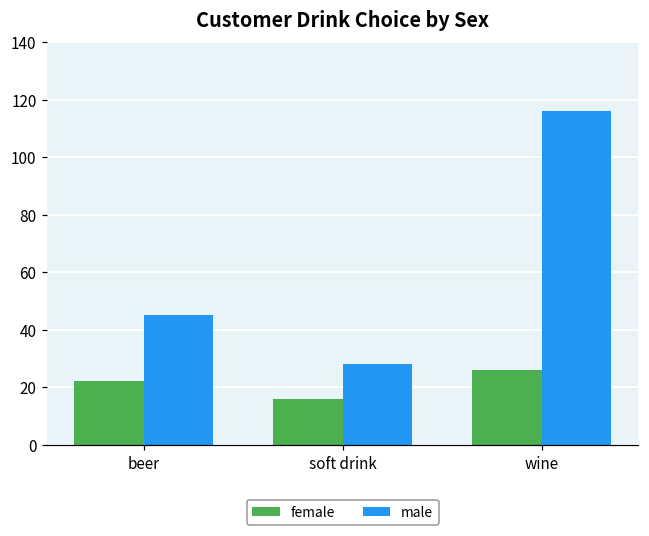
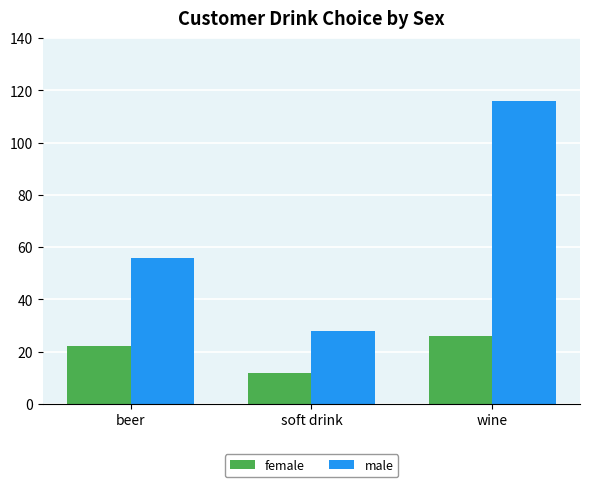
male, beer: 45 -> 56
female, soft drink: 16 -> 12
